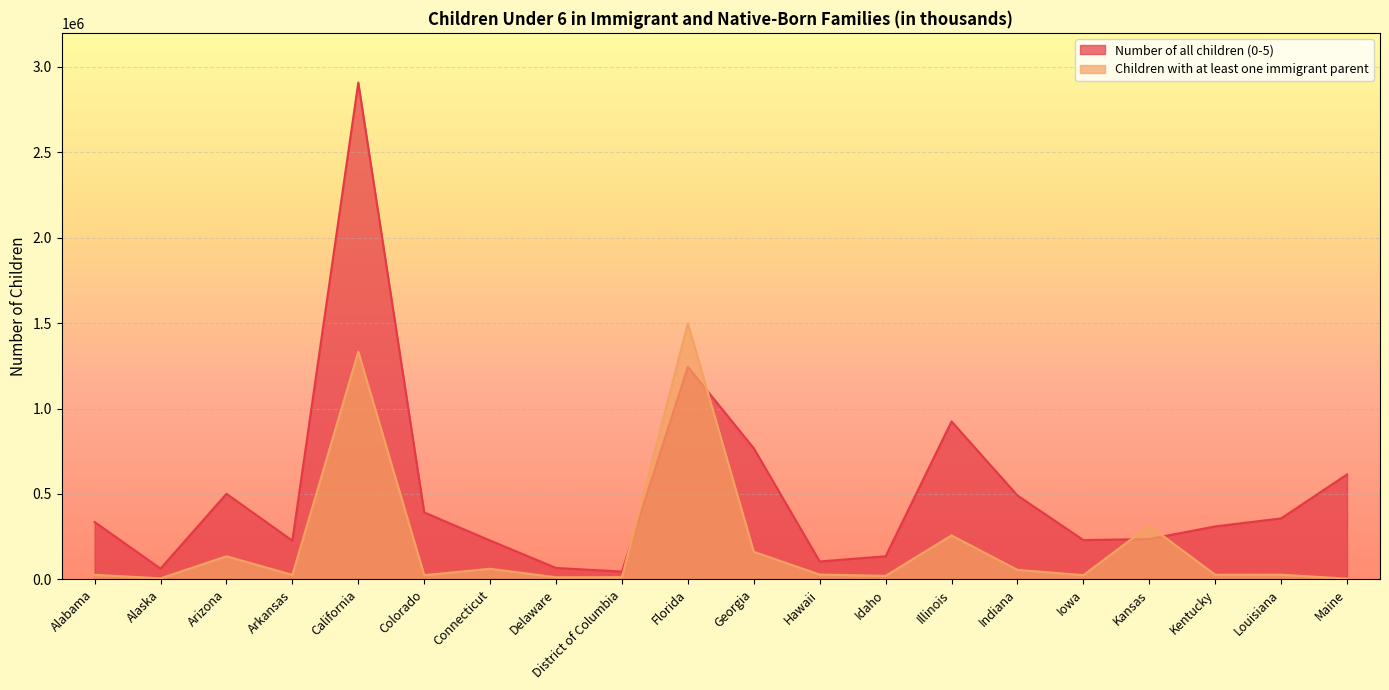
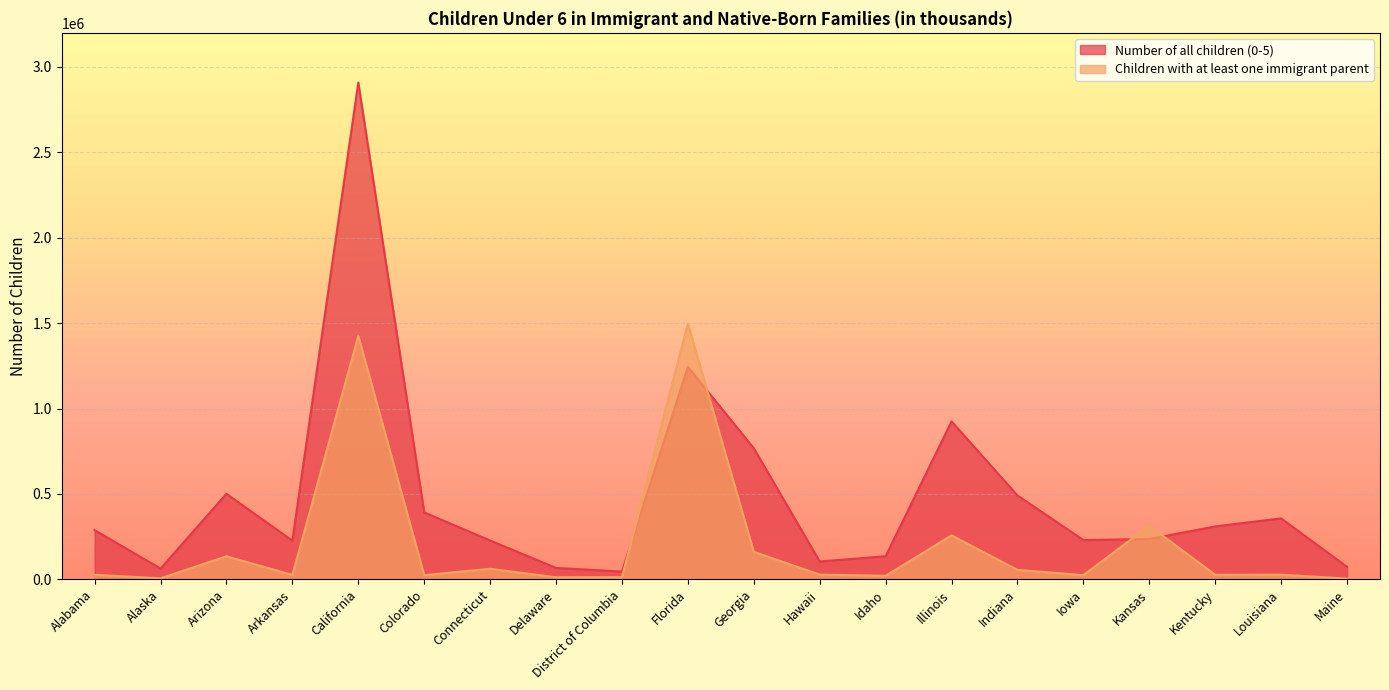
Number of all children (0-5), Alabama: 340000 -> 290000
Children with at least one immigrant parent, California: 1330000 -> 1420000
Number of all children (0-5), Maine: 610000 -> 70000
